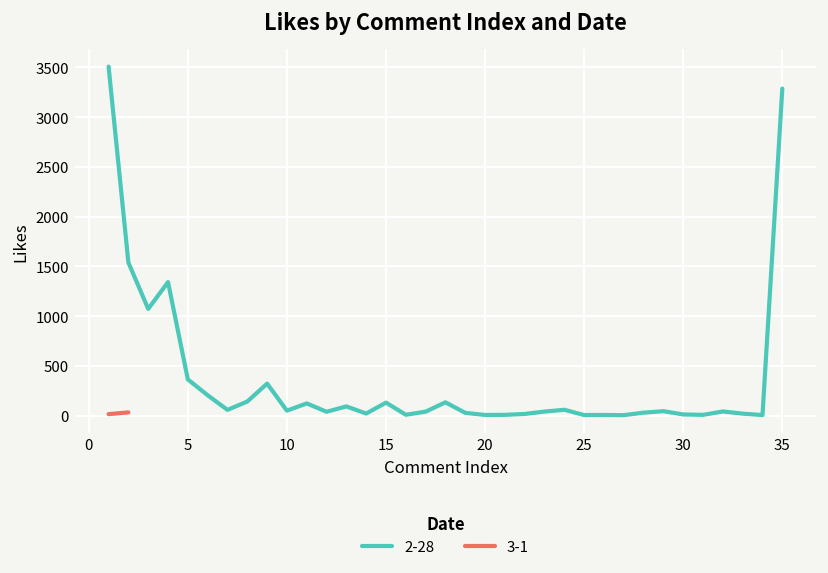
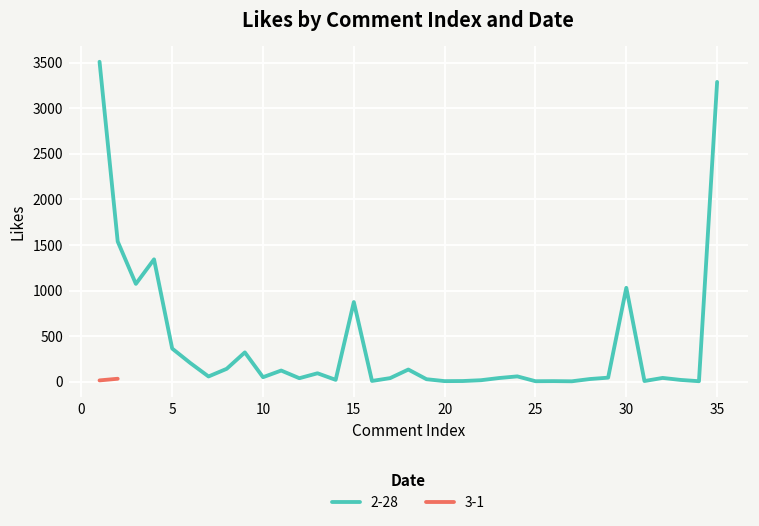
2-28, 15: 100 -> 900
2-28, 30: 0 -> 1000
